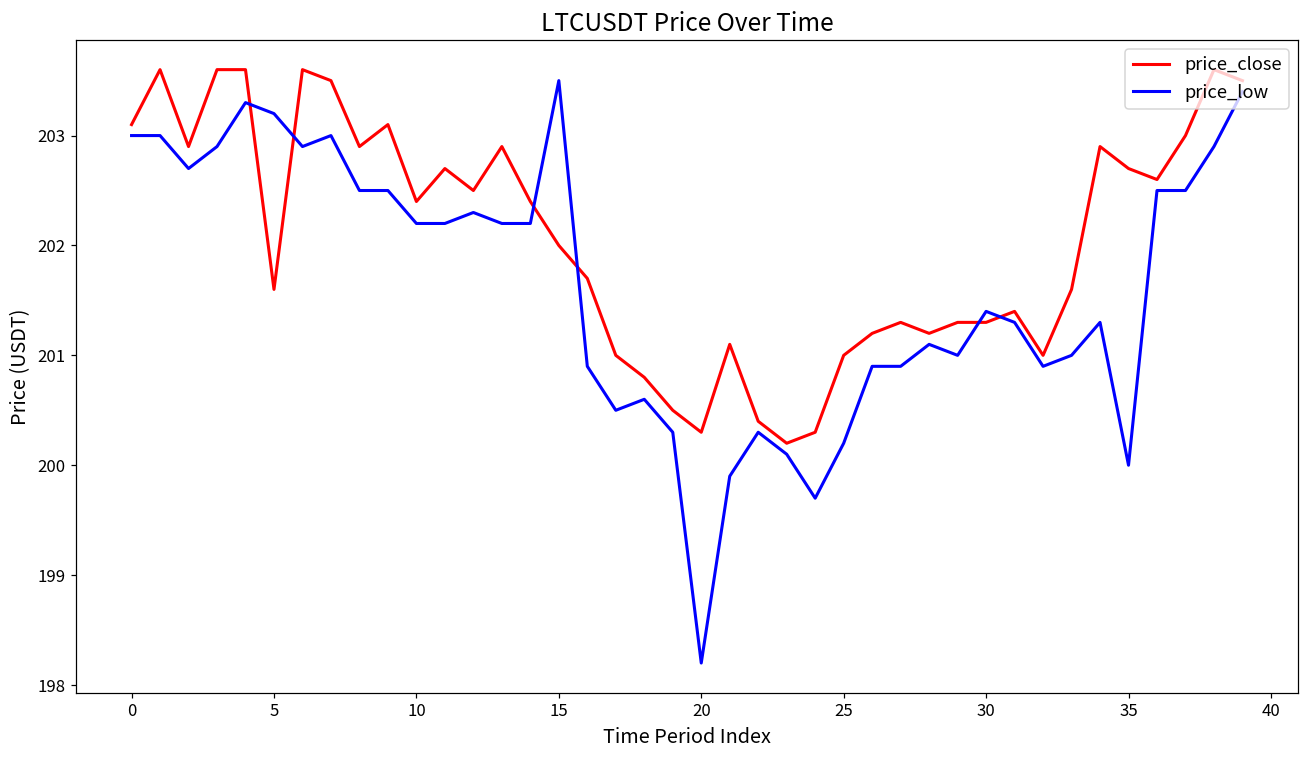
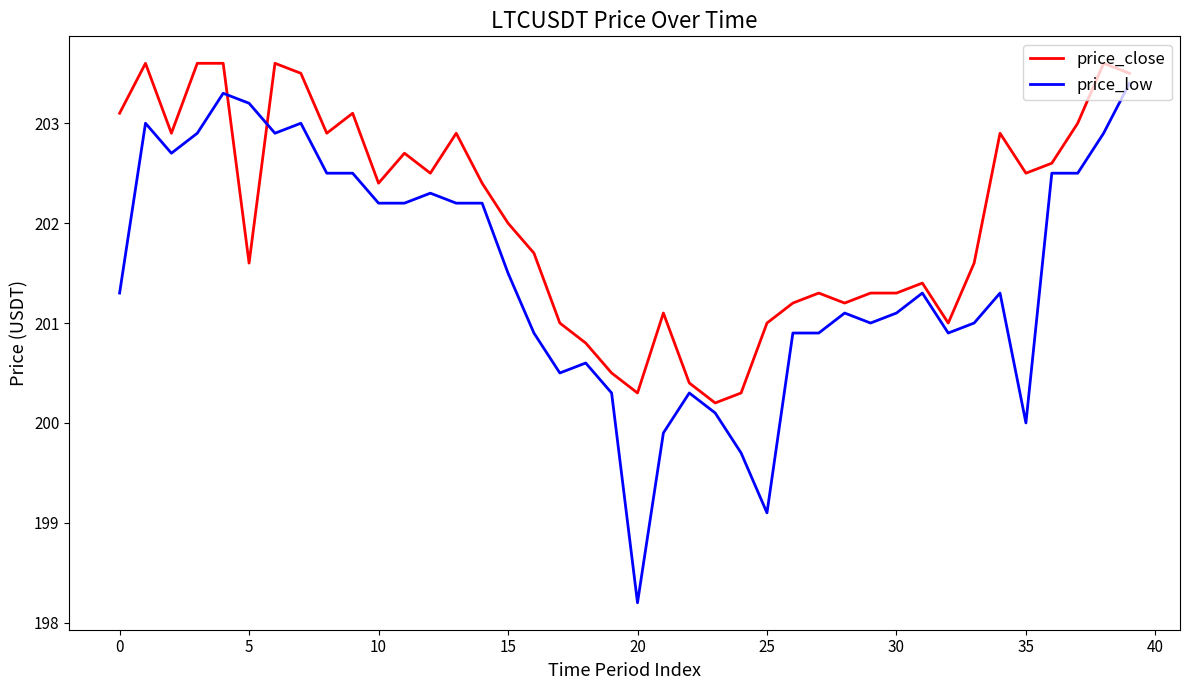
price_low, 0: 203.0 -> 201.3
price_low, 15: 203.5 -> 201.5
price_low, 25: 200.2 -> 199.1
price_low, 30: 201.4 -> 201.1
price_close, 35: 202.7 -> 202.5
